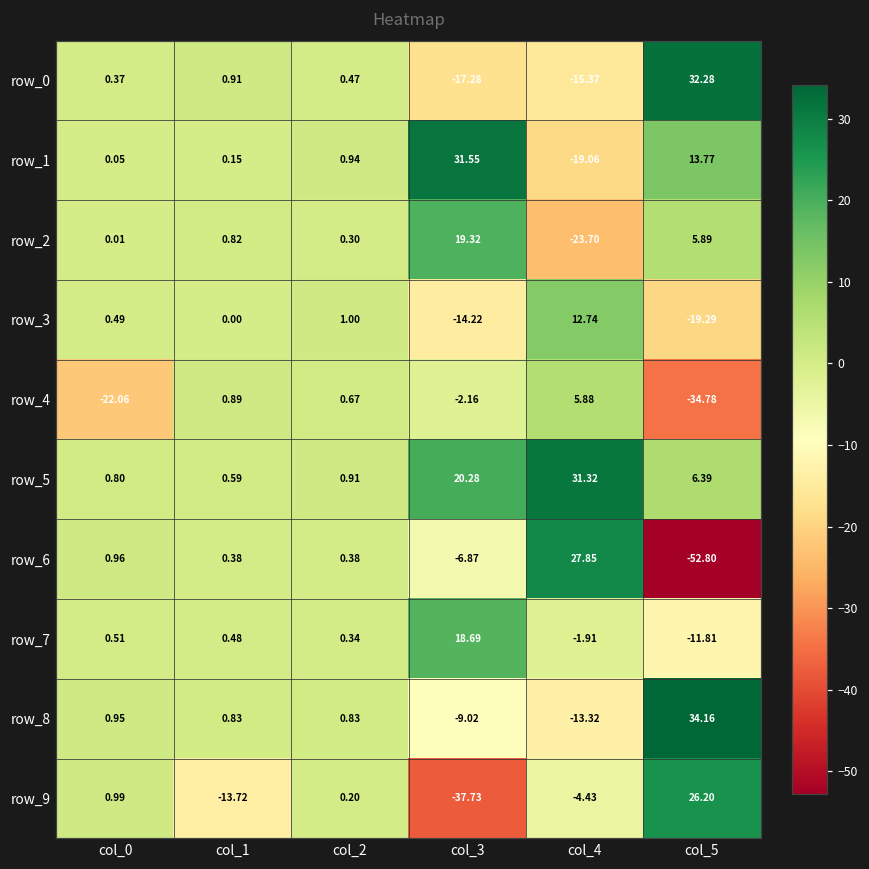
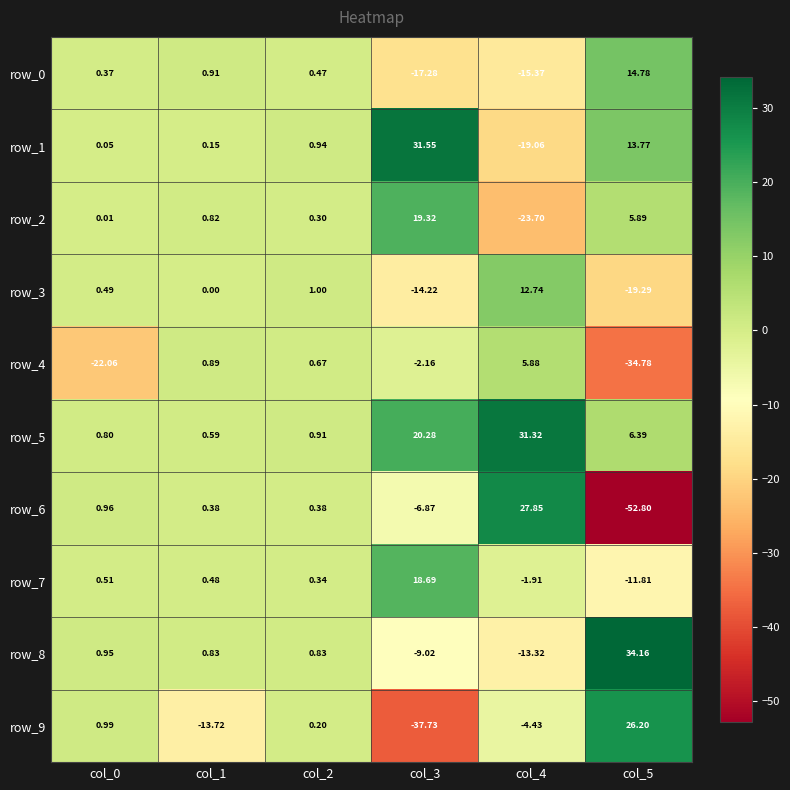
row_0, col_5: 32.28 -> 14.78
